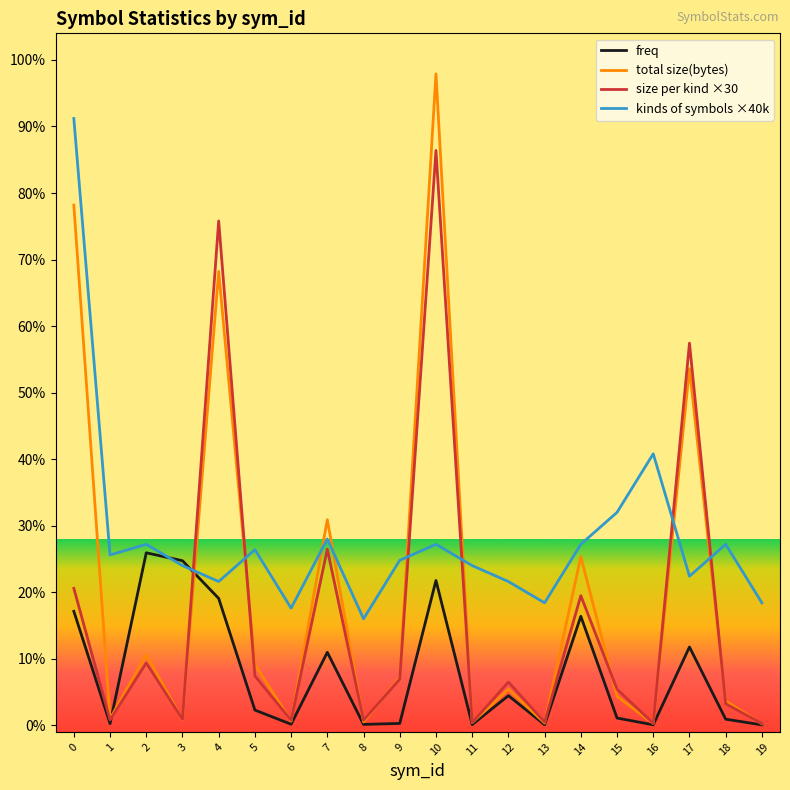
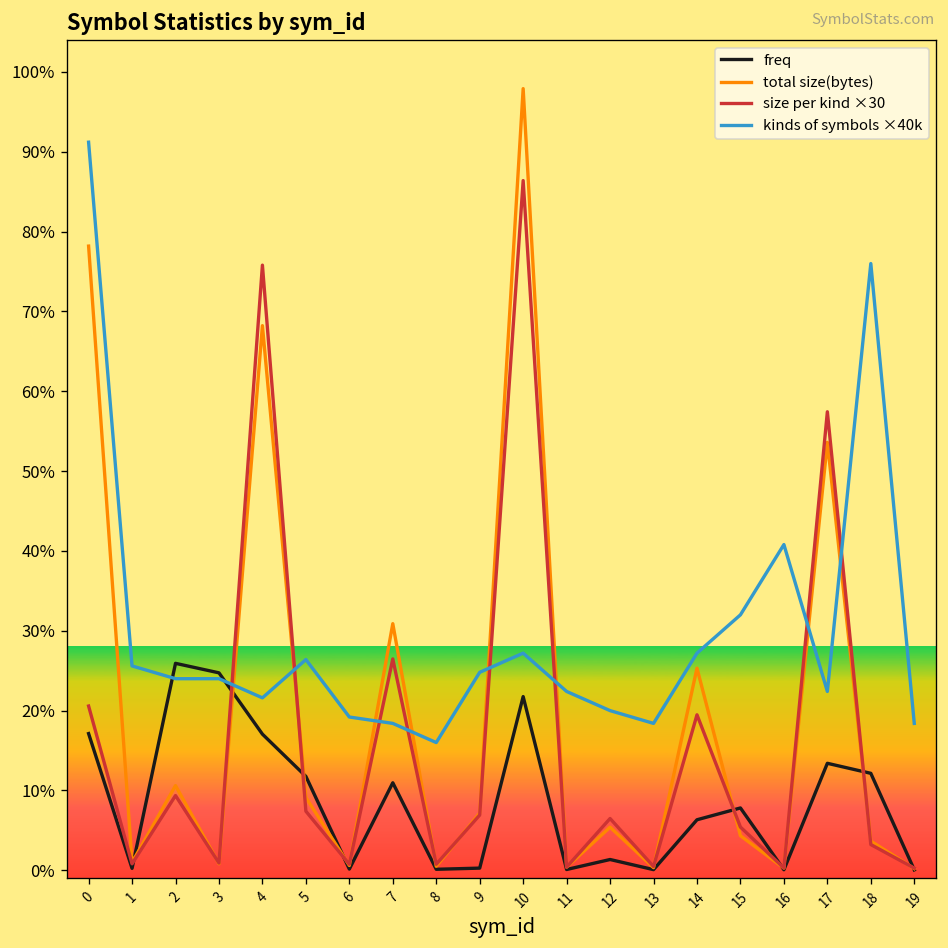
kinds of symbols ×40k, 2: 27% -> 24%
freq, 4: 19% -> 17%
freq, 5: 2% -> 12%
kinds of symbols ×40k, 6: 18% -> 19%
kinds of symbols ×40k, 7: 28% -> 18%
kinds of symbols ×40k, 11: 24% -> 22%
freq, 12: 4% -> 1%
kinds of symbols ×40k, 12: 22% -> 20%
freq, 14: 16% -> 6%
freq, 15: 1% -> 8%
freq, 17: 12% -> 13%
freq, 18: 1% -> 12%
kinds of symbols ×40k, 18: 27% -> 76%
